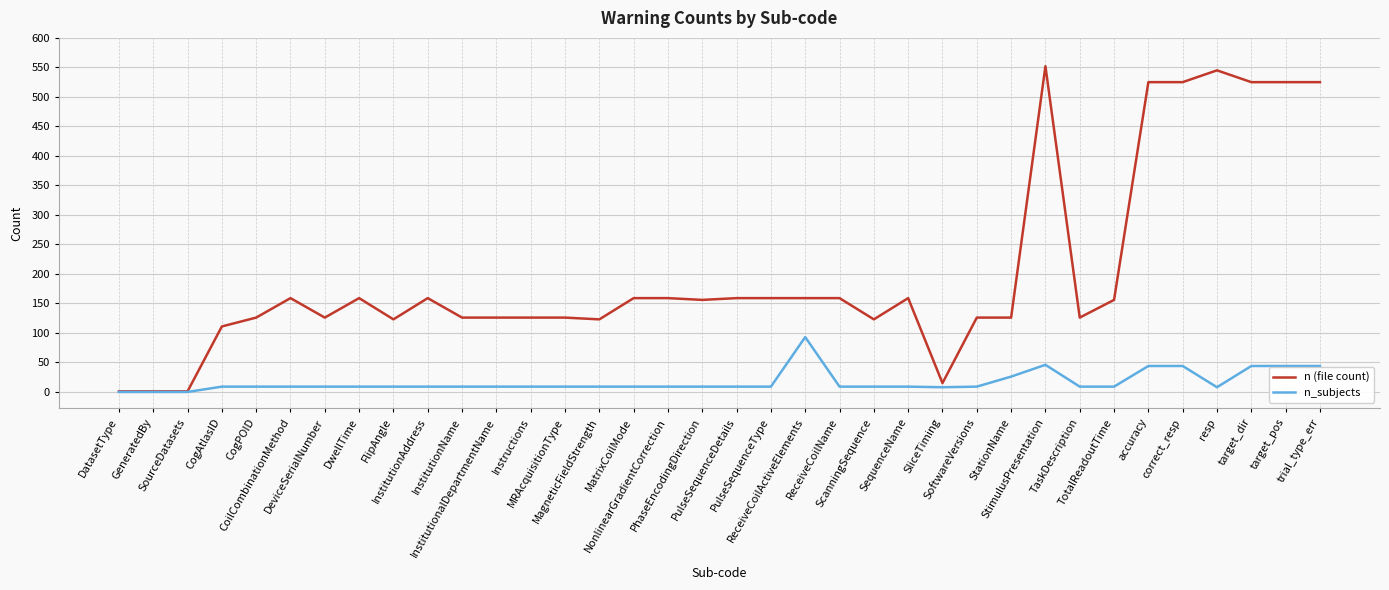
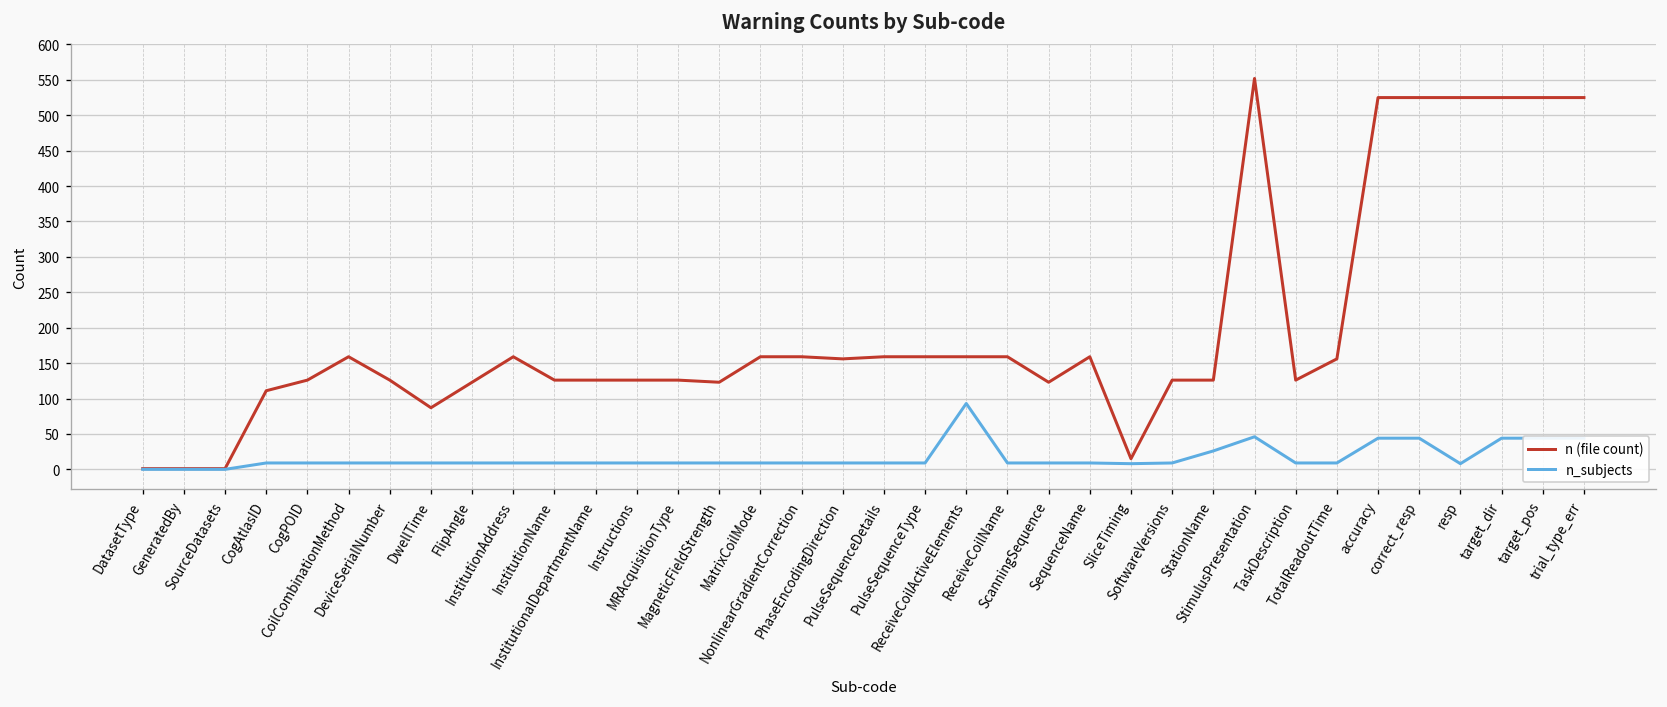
n (file count), DwellTime: 160 -> 90
n (file count), resp: 550 -> 530
